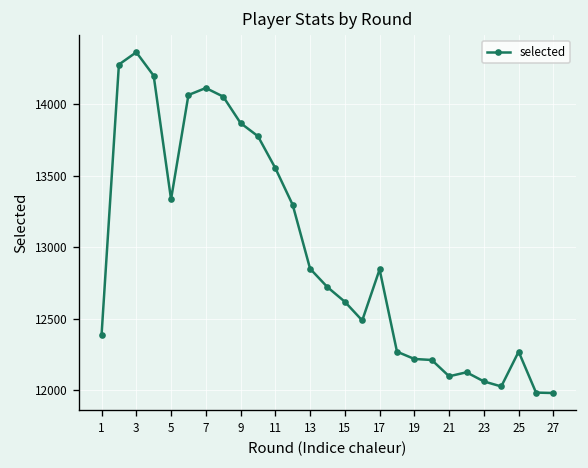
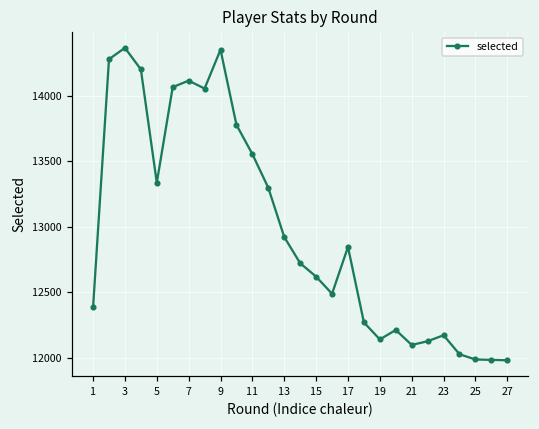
9: 13870 -> 14350
13: 12850 -> 12920
19: 12220 -> 12140
23: 12060 -> 12170
25: 12270 -> 11990
